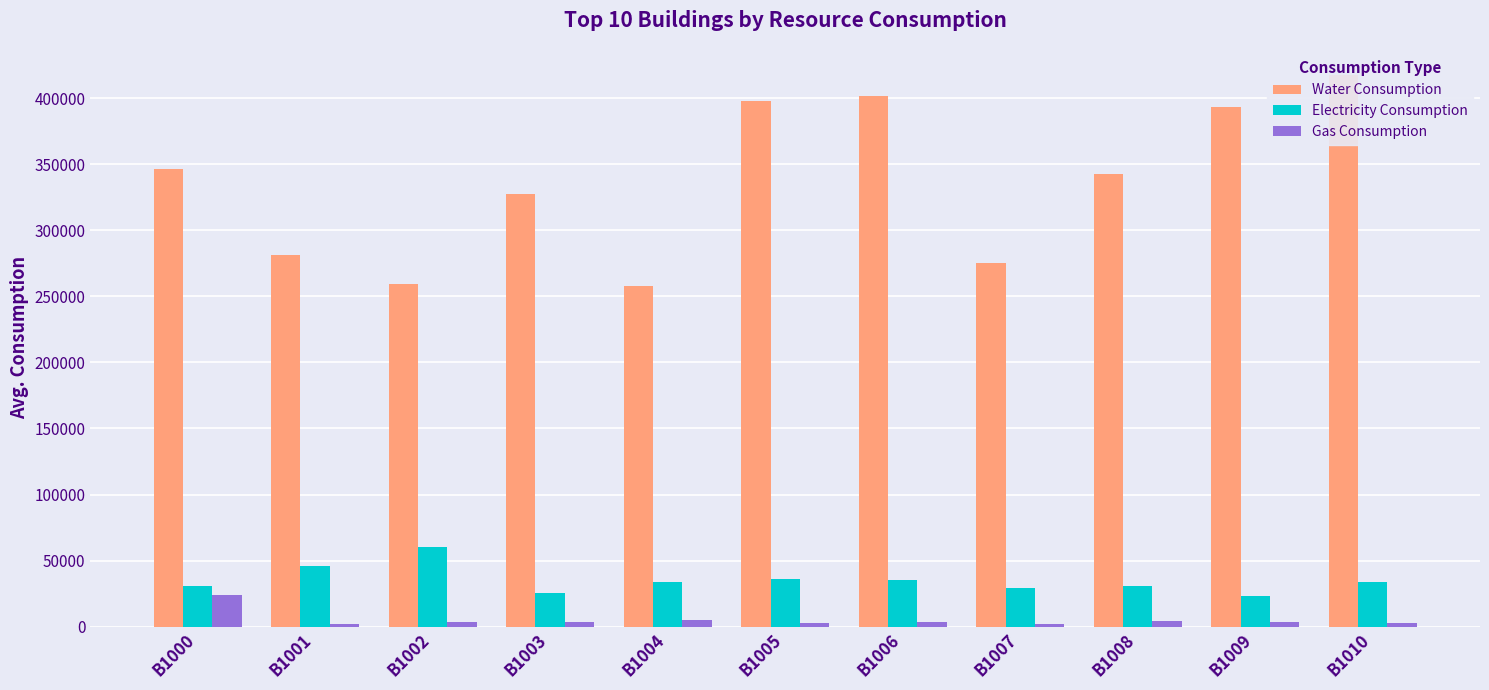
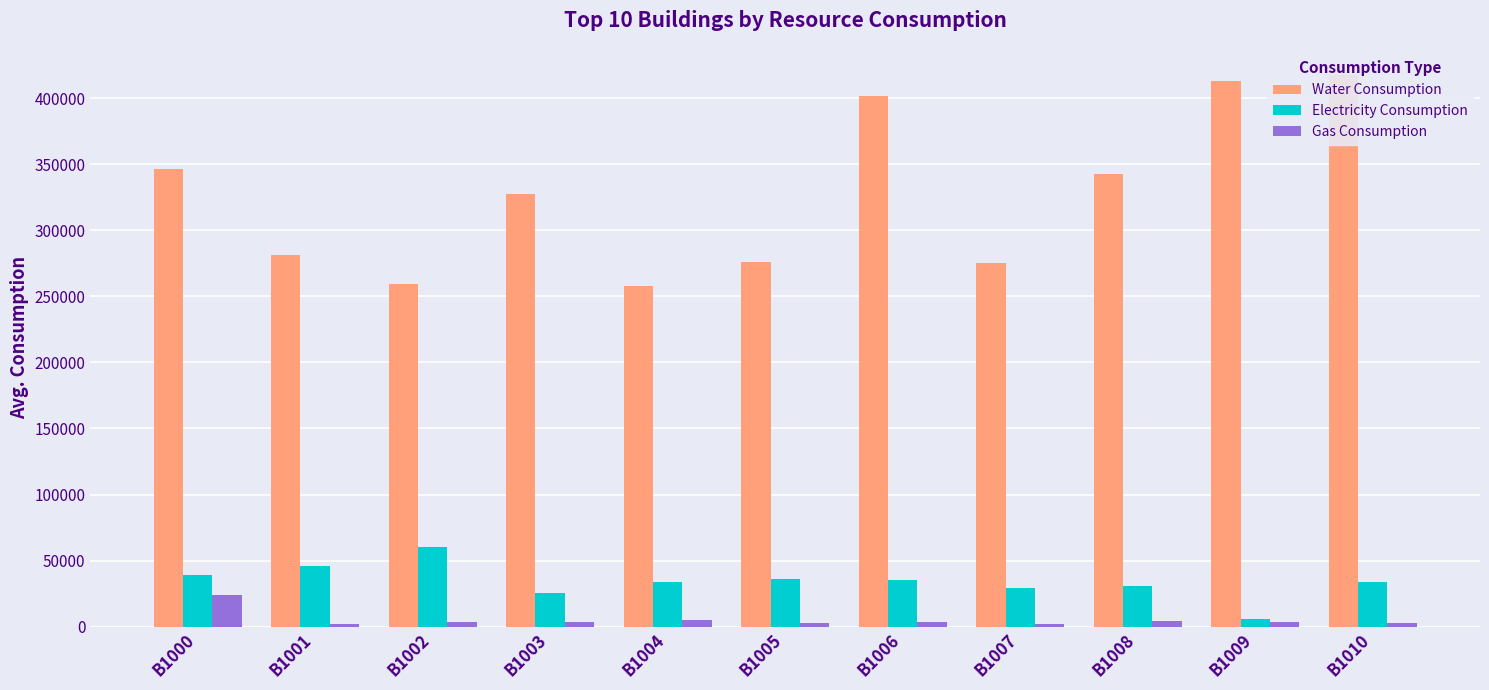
Electricity Consumption, B1000: 31000 -> 39000
Water Consumption, B1005: 398000 -> 276000
Water Consumption, B1009: 393000 -> 413000
Electricity Consumption, B1009: 24000 -> 5000
